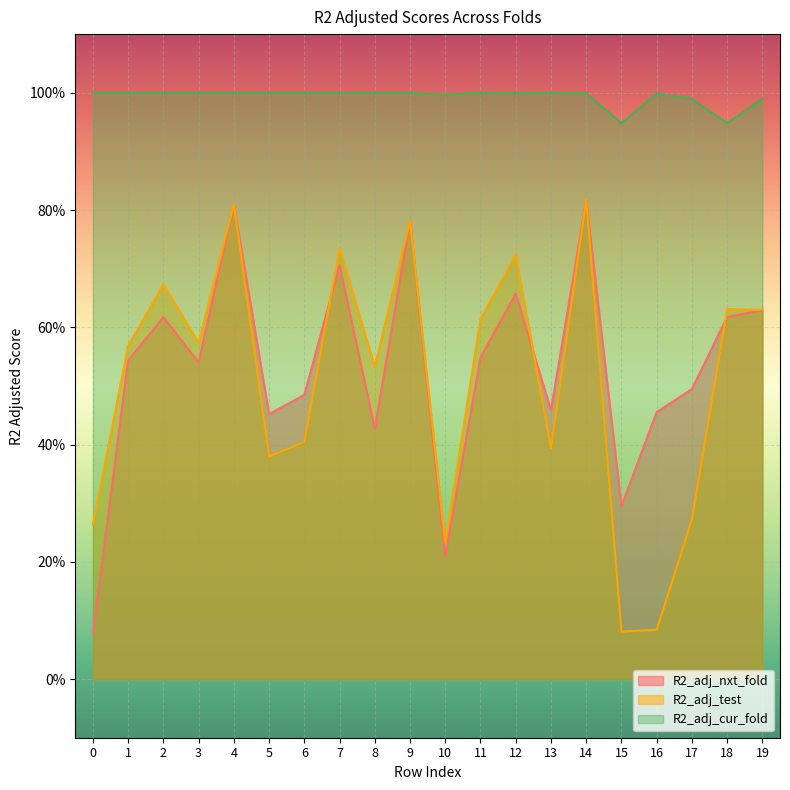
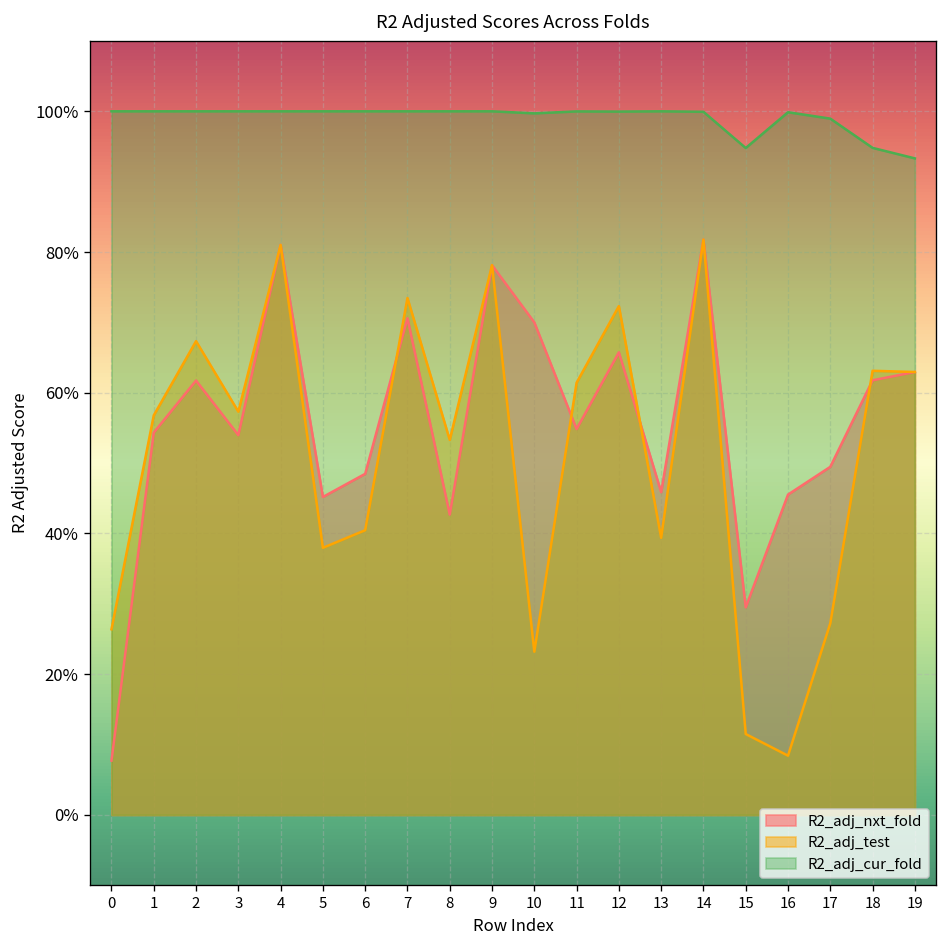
R2_adj_nxt_fold, 10: 21% -> 70%
R2_adj_test, 15: 8% -> 11%
R2_adj_cur_fold, 19: 99% -> 93%
